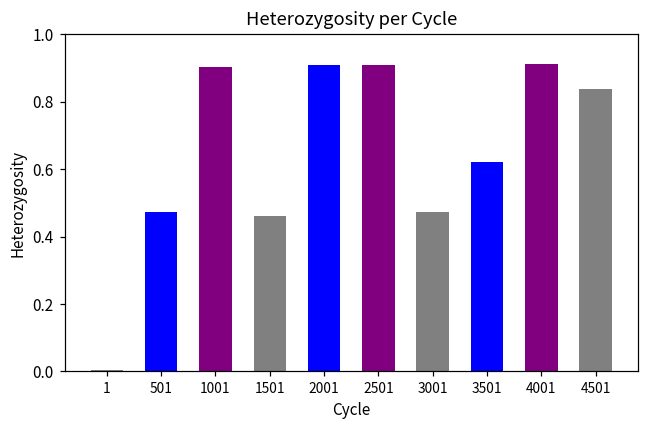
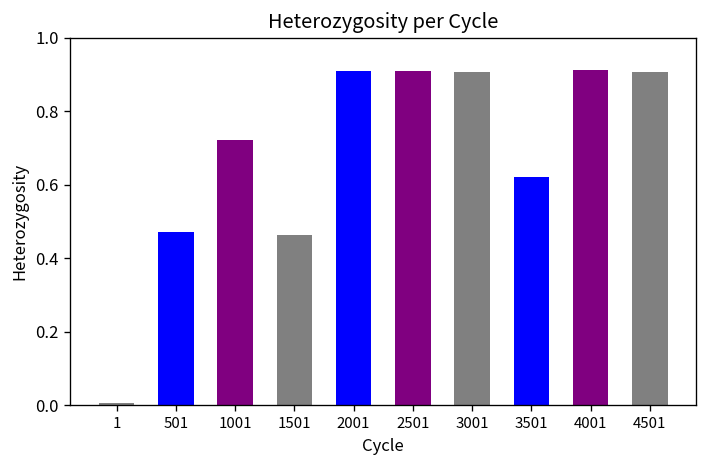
1001: 0.90 -> 0.72
3001: 0.47 -> 0.91
4501: 0.84 -> 0.91
